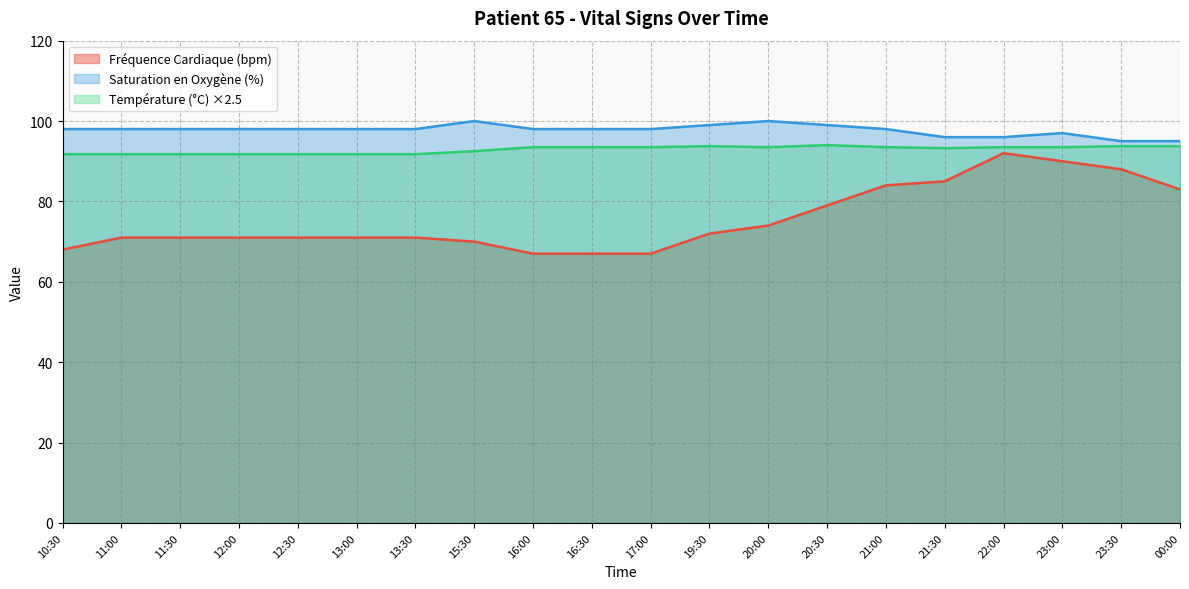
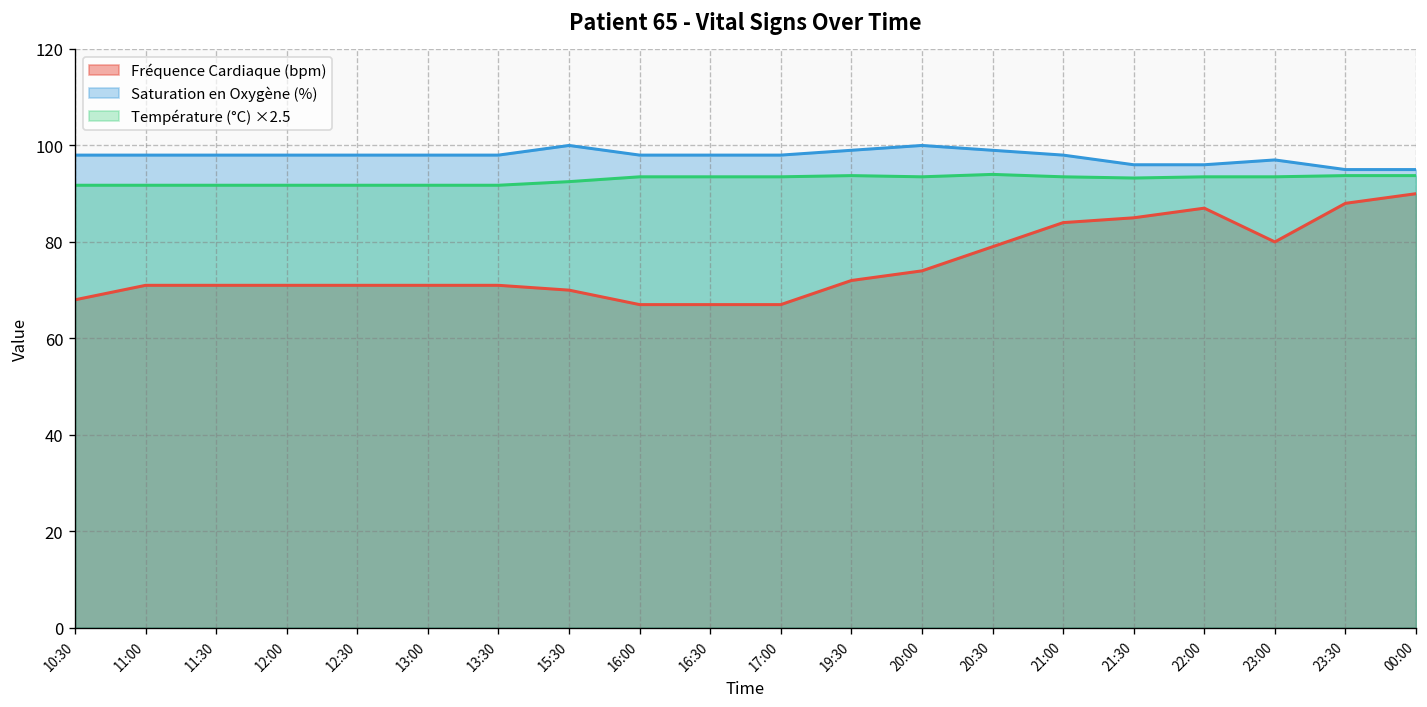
Fréquence Cardiaque (bpm), 22:00: 92 -> 87
Fréquence Cardiaque (bpm), 23:00: 90 -> 80
Fréquence Cardiaque (bpm), 00:00: 83 -> 90
